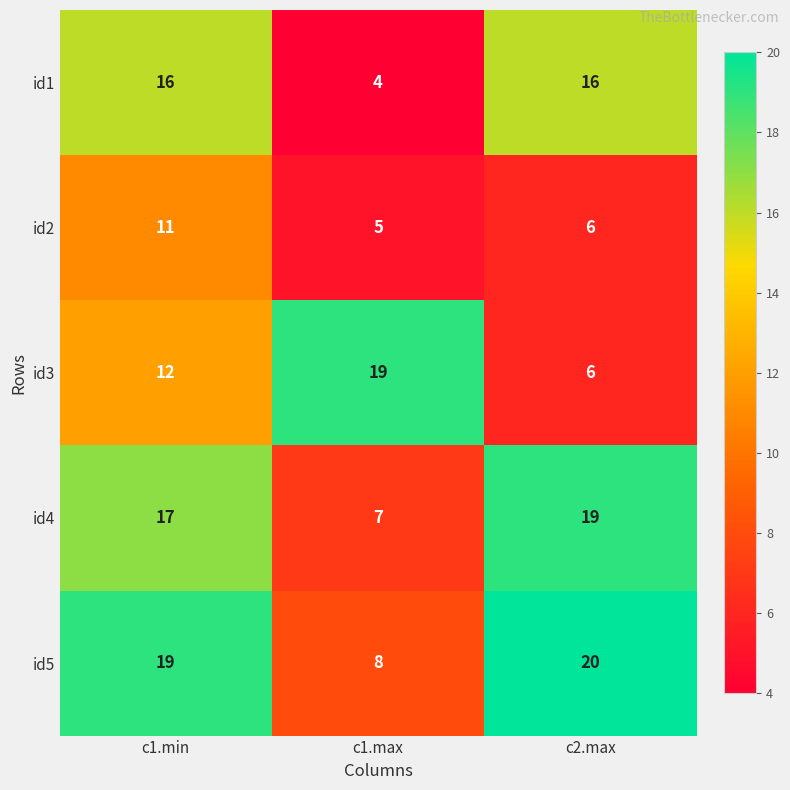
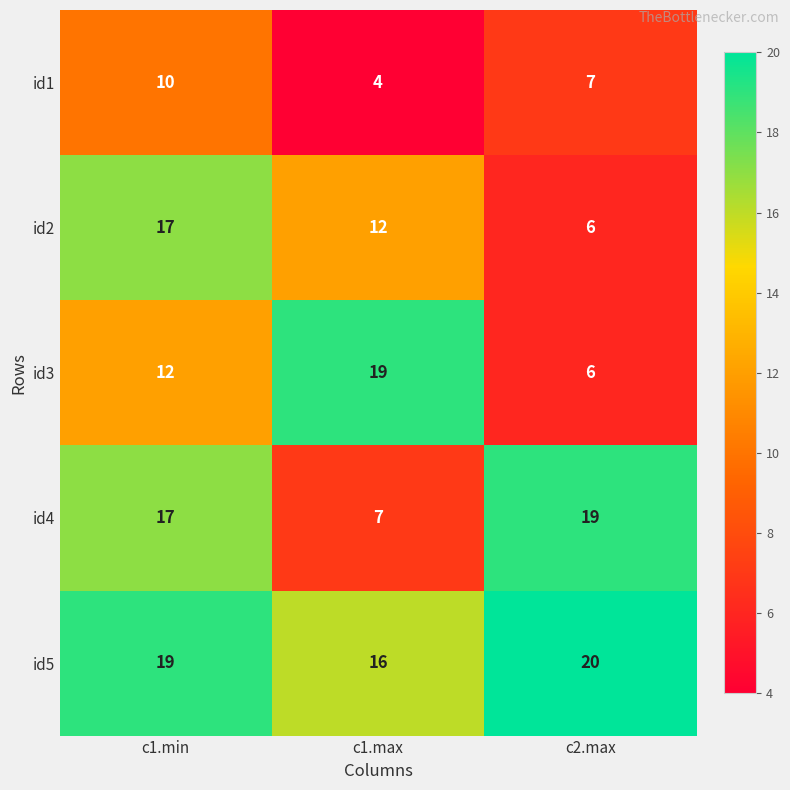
id1, c1.min: 16 -> 10
id1, c2.max: 16 -> 7
id2, c1.min: 11 -> 17
id2, c1.max: 5 -> 12
id5, c1.max: 8 -> 16
